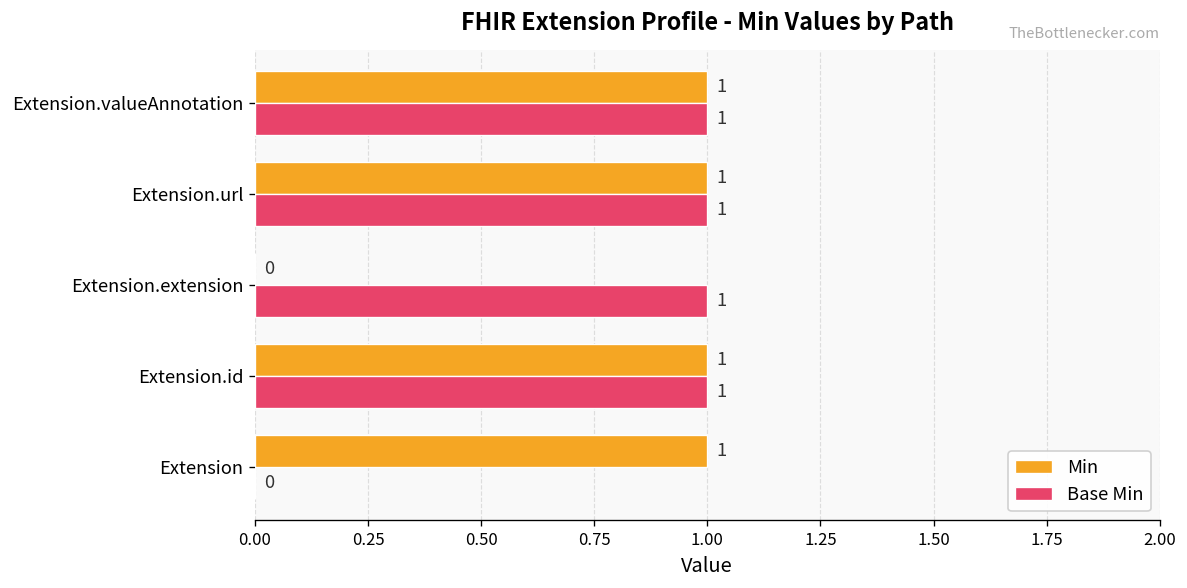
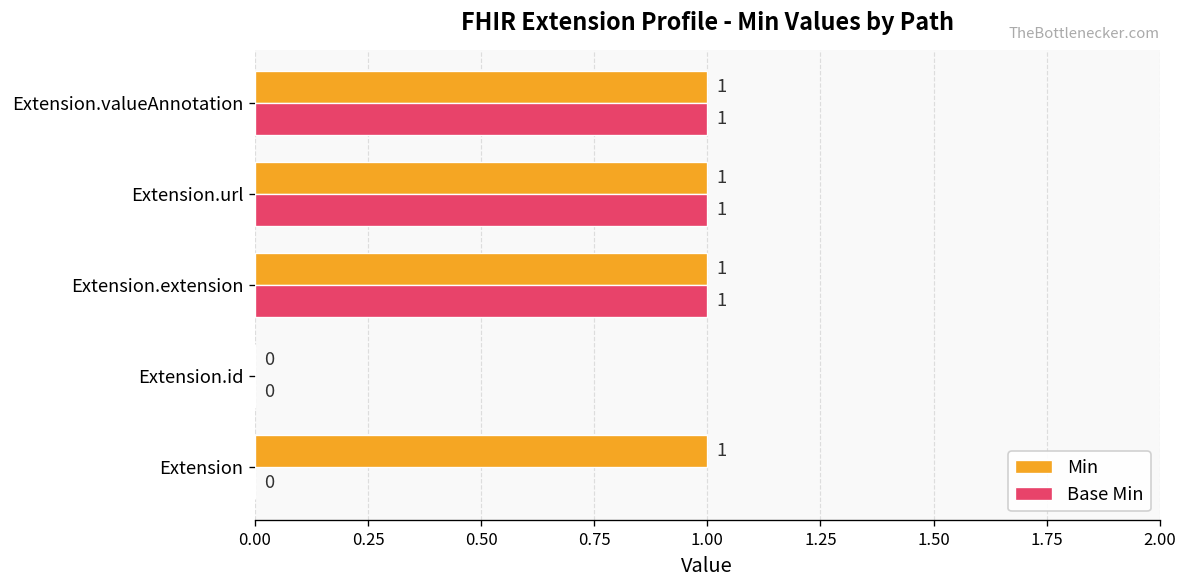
Min, Extension.extension: 0 -> 1
Min, Extension.id: 1 -> 0
Base Min, Extension.id: 1 -> 0
